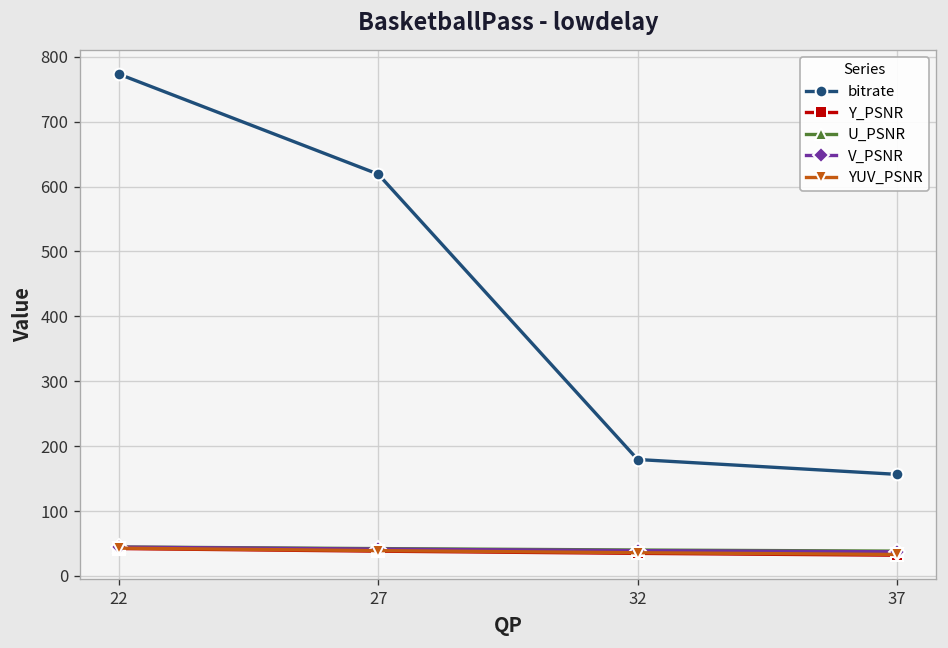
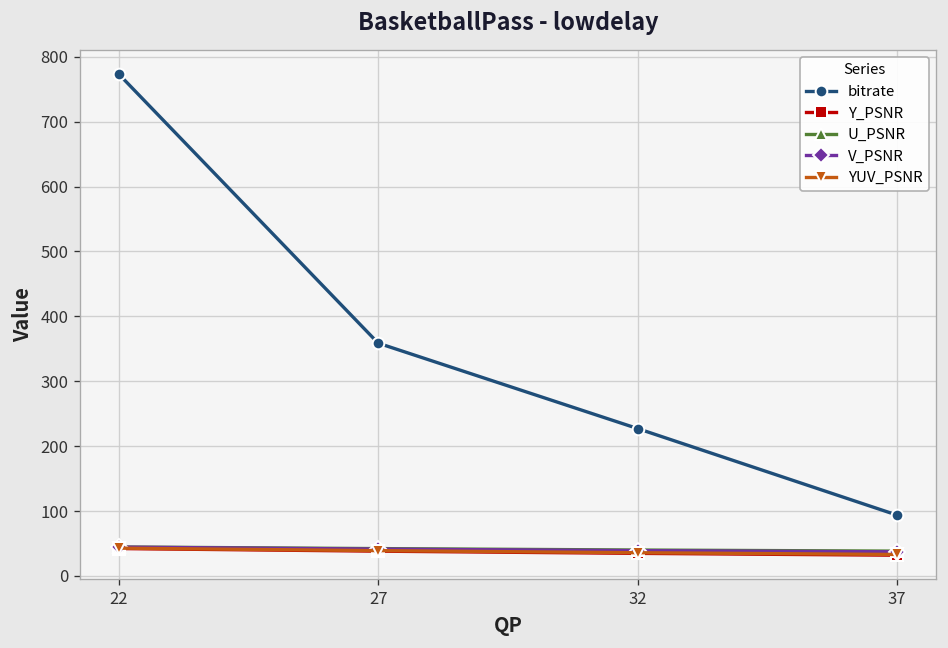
bitrate, 27: 620 -> 360
bitrate, 32: 180 -> 230
bitrate, 37: 160 -> 90
